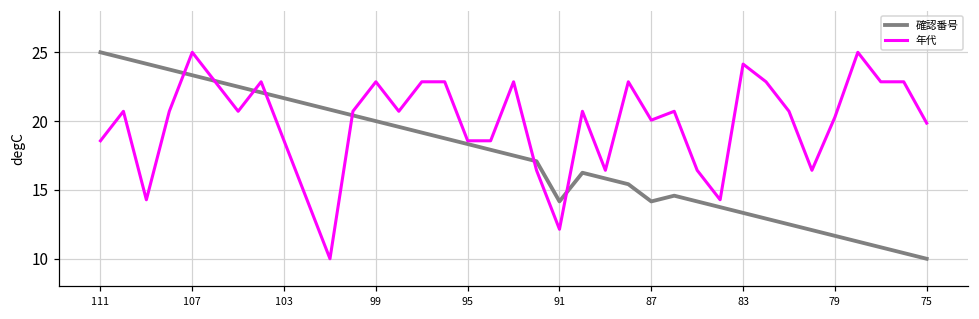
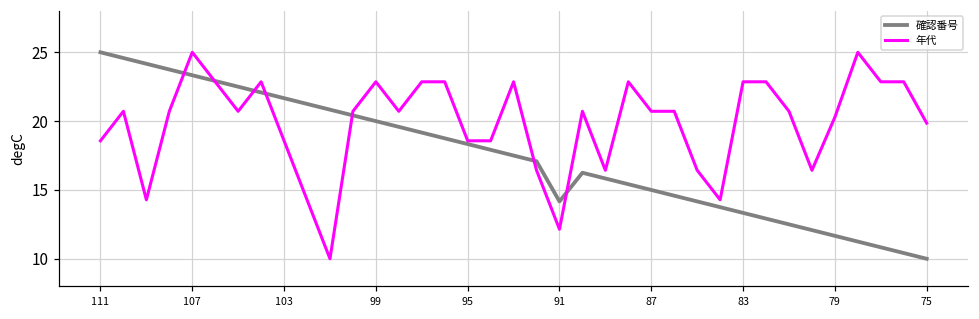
確認番号, 87: 14.2 -> 15.0
年代, 87: 20.1 -> 20.7
年代, 83: 24.1 -> 22.9
